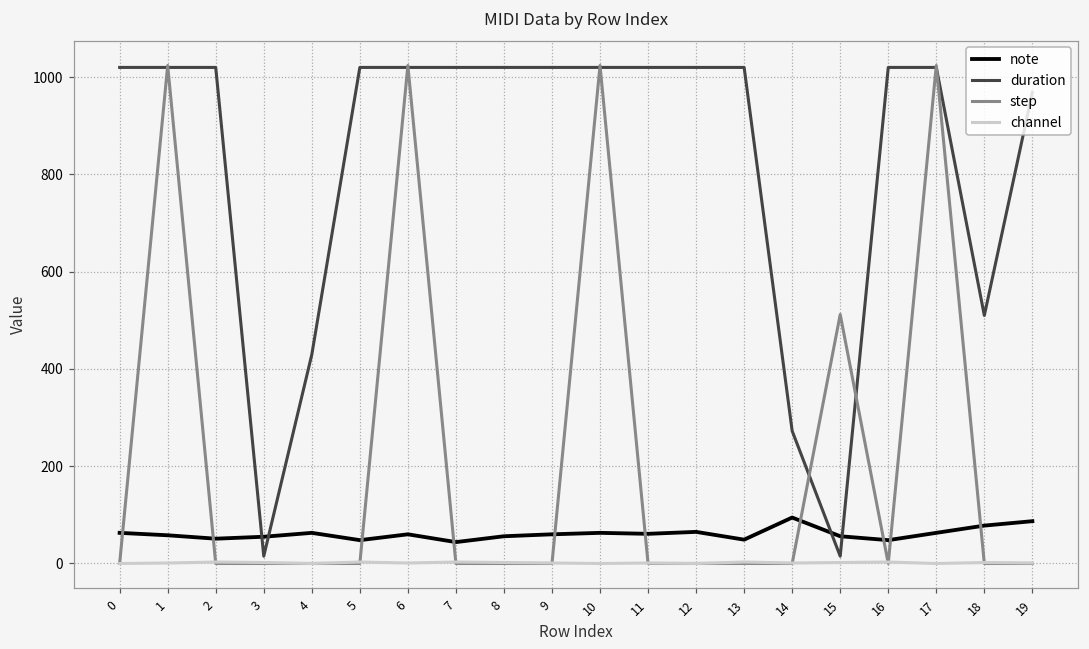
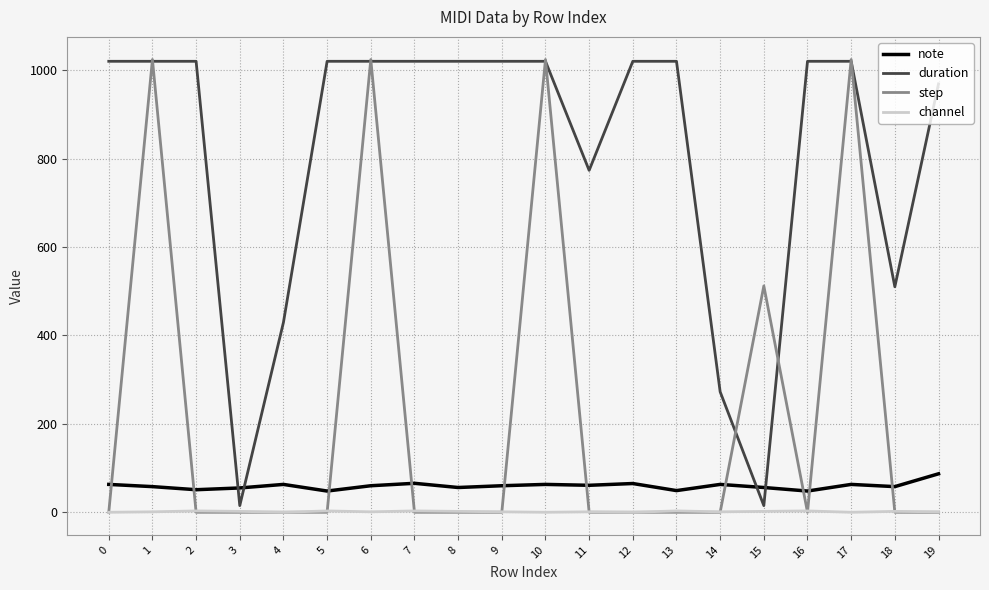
note, 7: 40 -> 70
duration, 11: 1020 -> 770
note, 14: 90 -> 60
note, 18: 80 -> 60
